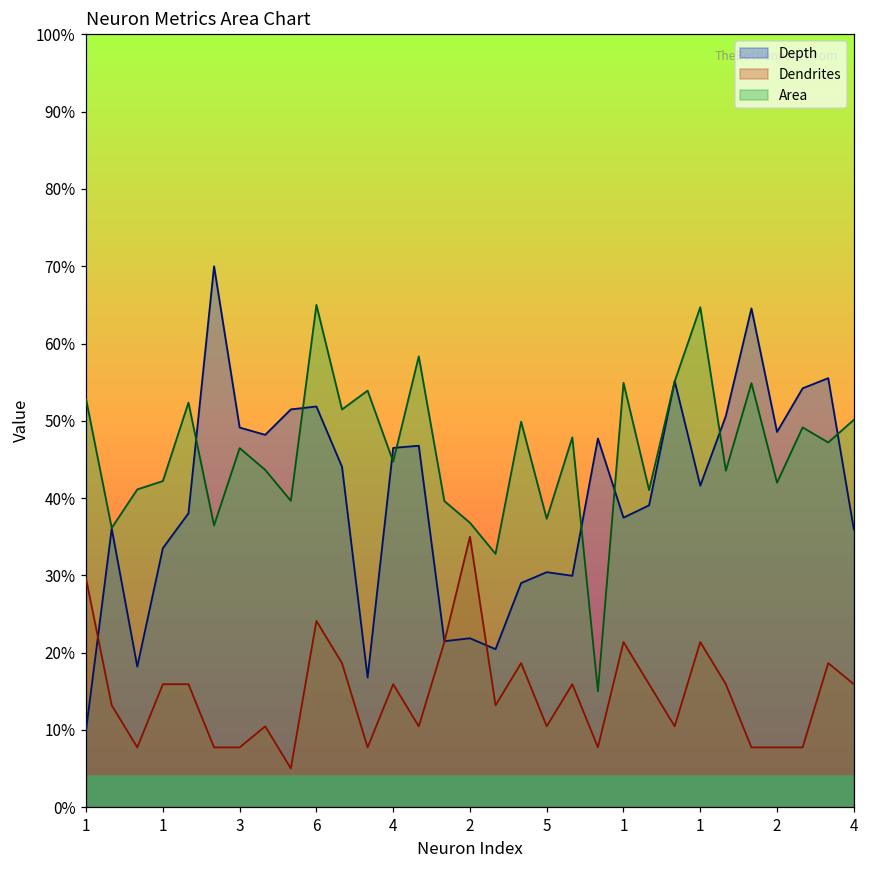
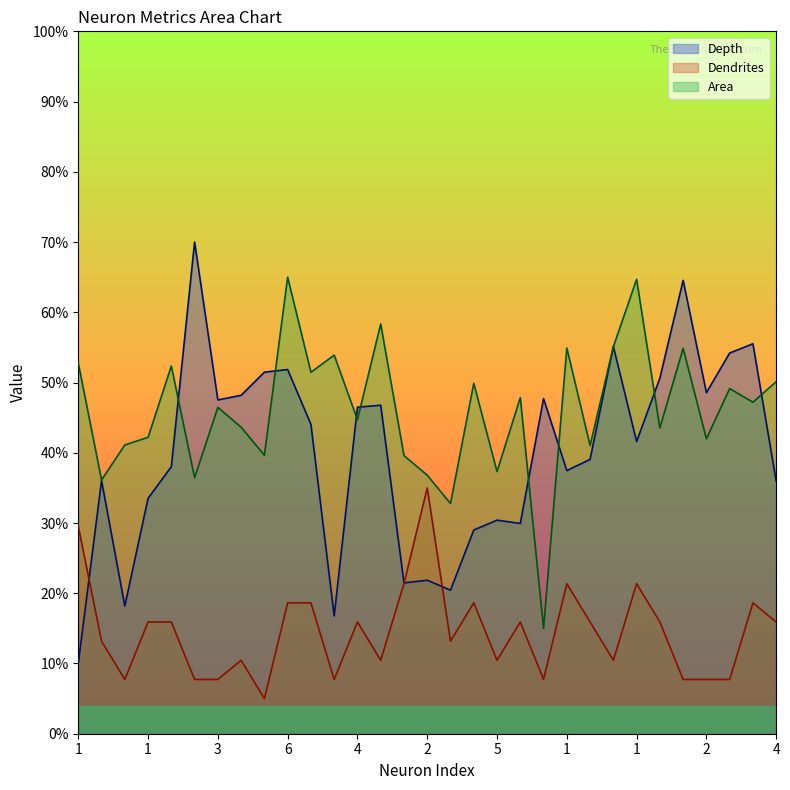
Depth, 3: 49% -> 48%
Dendrites, 6: 24% -> 19%
